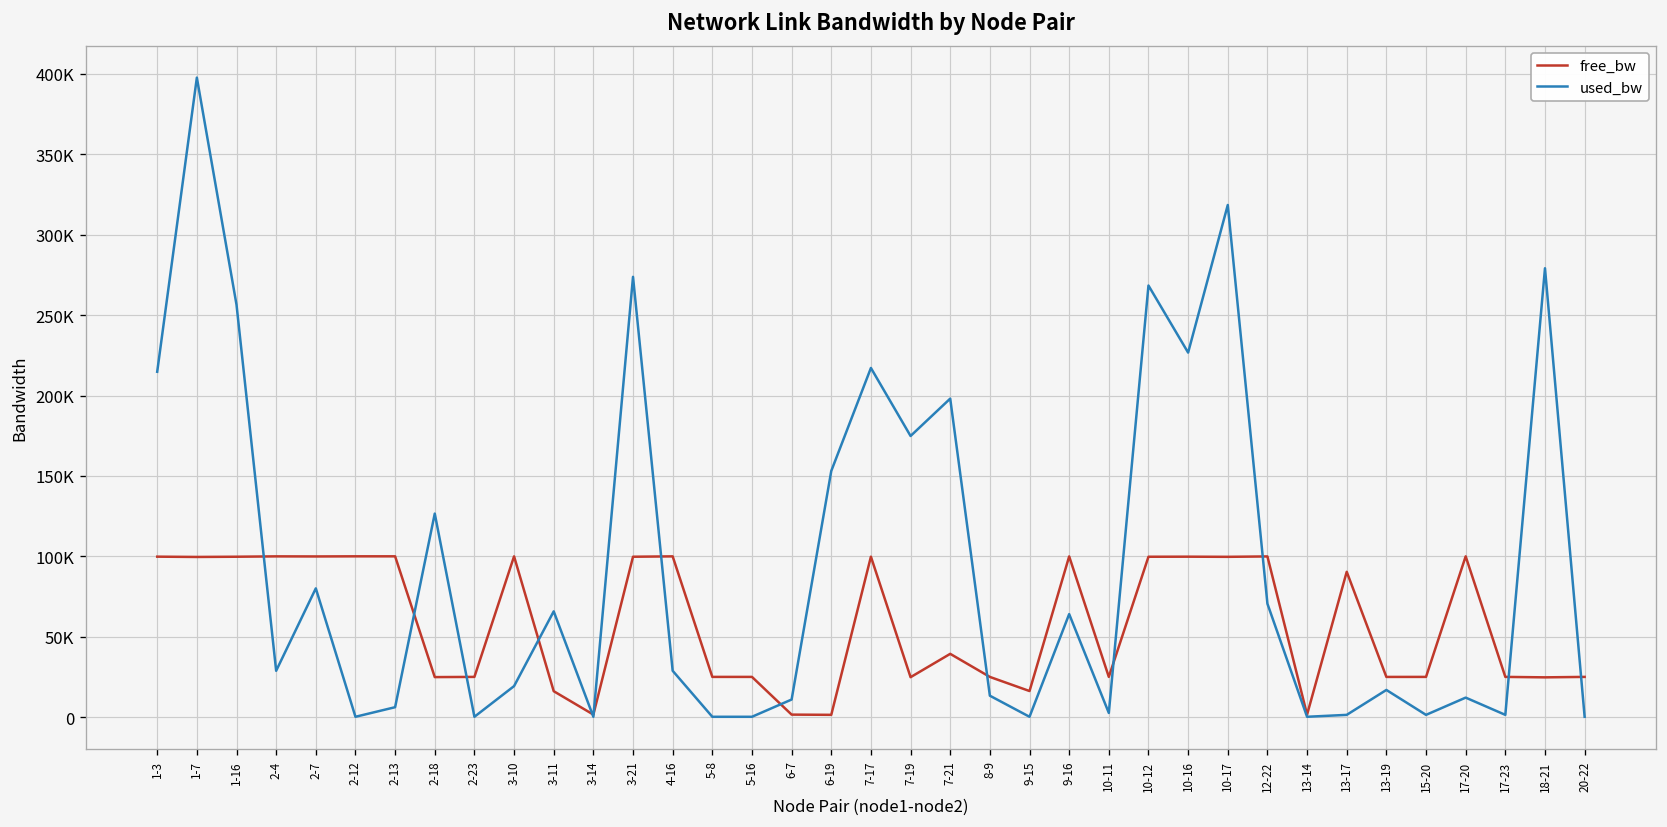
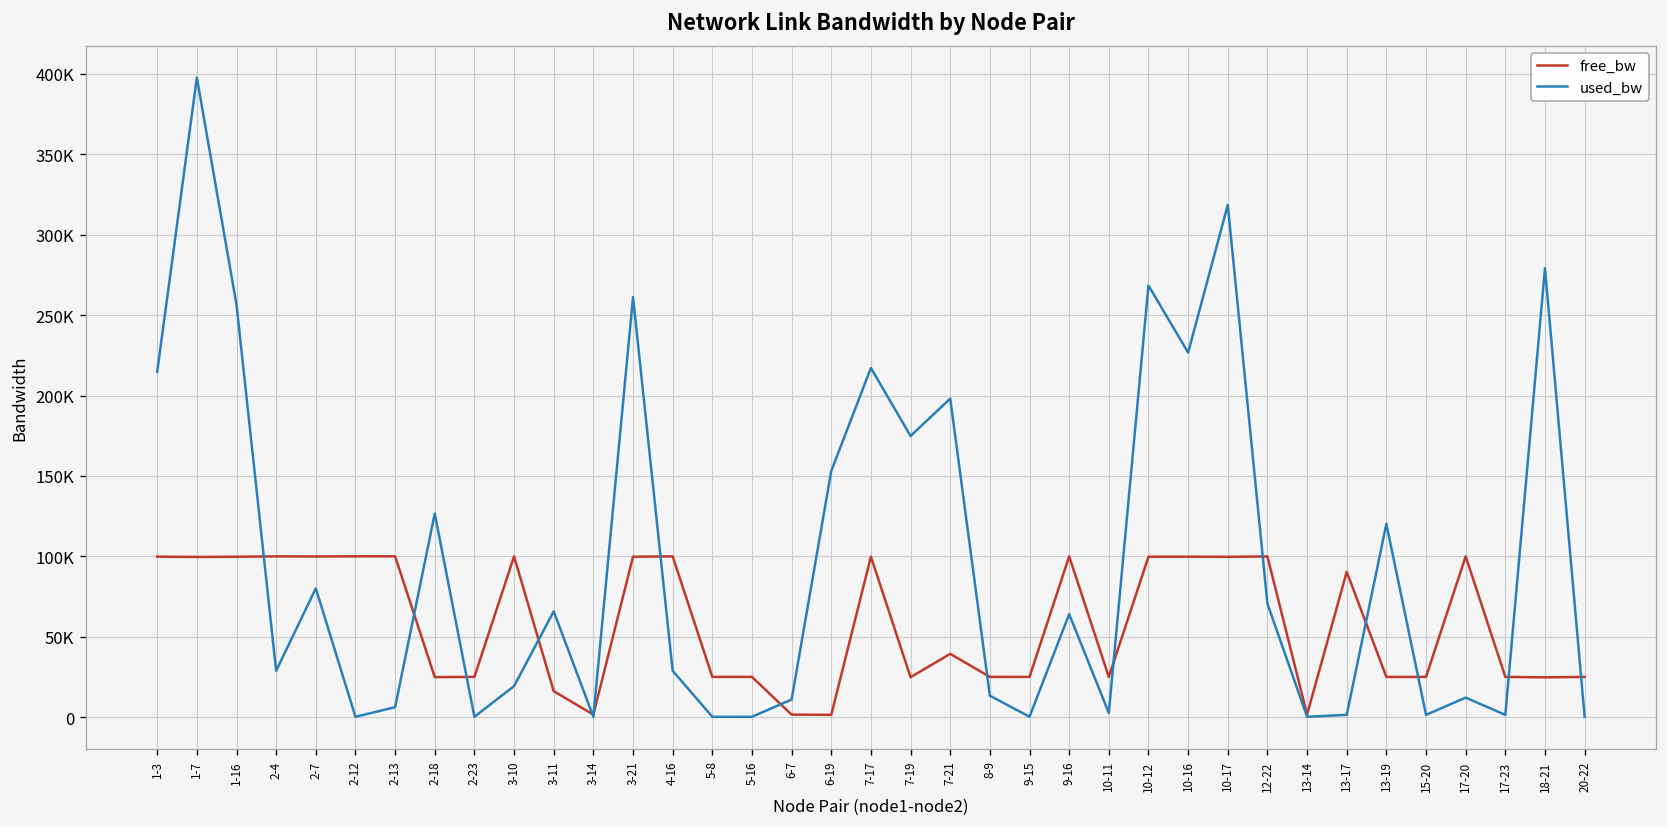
used_bw, 3-21: 274000 -> 261000
free_bw, 9-15: 16000 -> 25000
used_bw, 13-19: 17000 -> 120000
